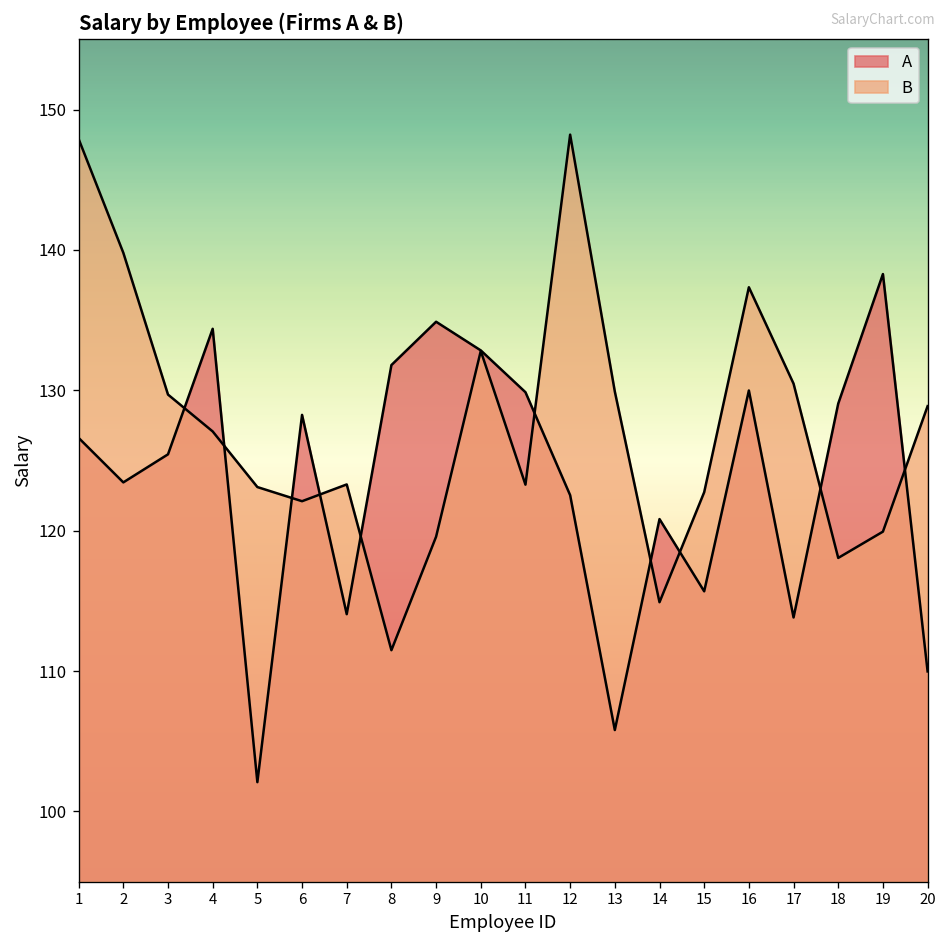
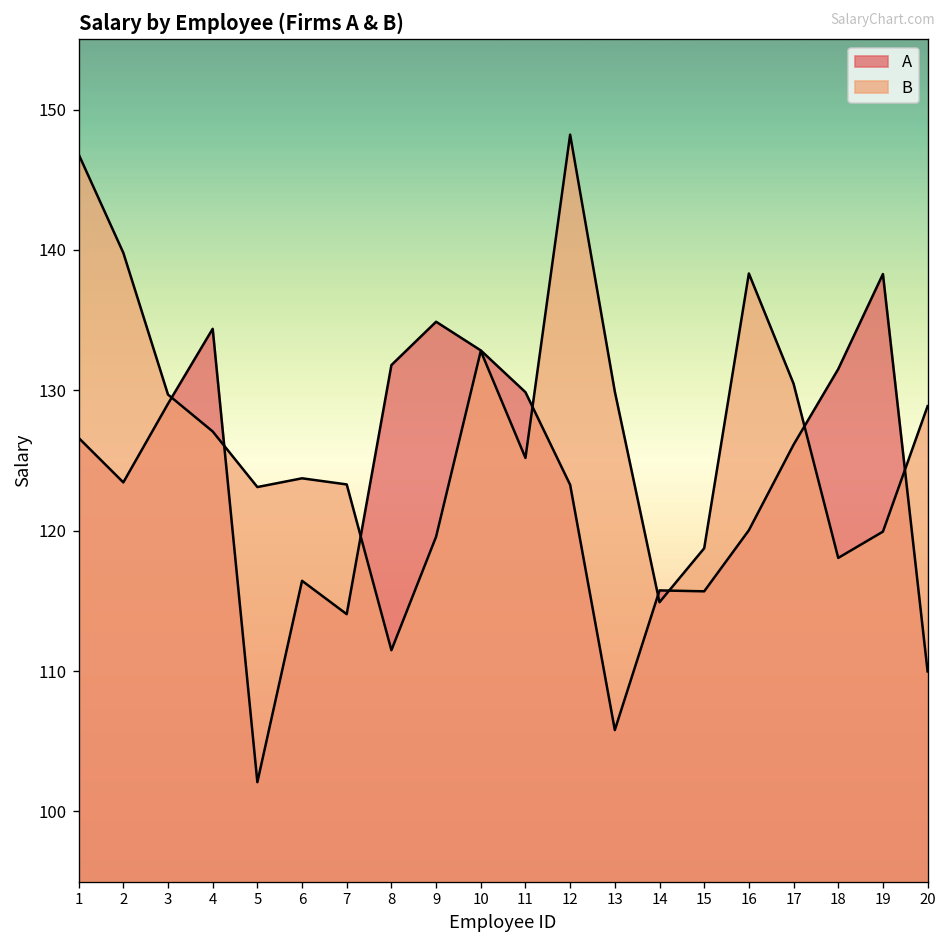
B, 1: 147.9 -> 146.8
A, 3: 125.4 -> 129.0
A, 6: 128.3 -> 116.4
B, 6: 122.1 -> 123.7
B, 11: 123.3 -> 125.2
A, 12: 122.5 -> 123.3
A, 14: 120.8 -> 115.7
B, 15: 122.7 -> 118.8
A, 16: 130.0 -> 120.0
B, 16: 137.3 -> 138.3
A, 17: 113.8 -> 126.1
A, 18: 129.1 -> 131.5
